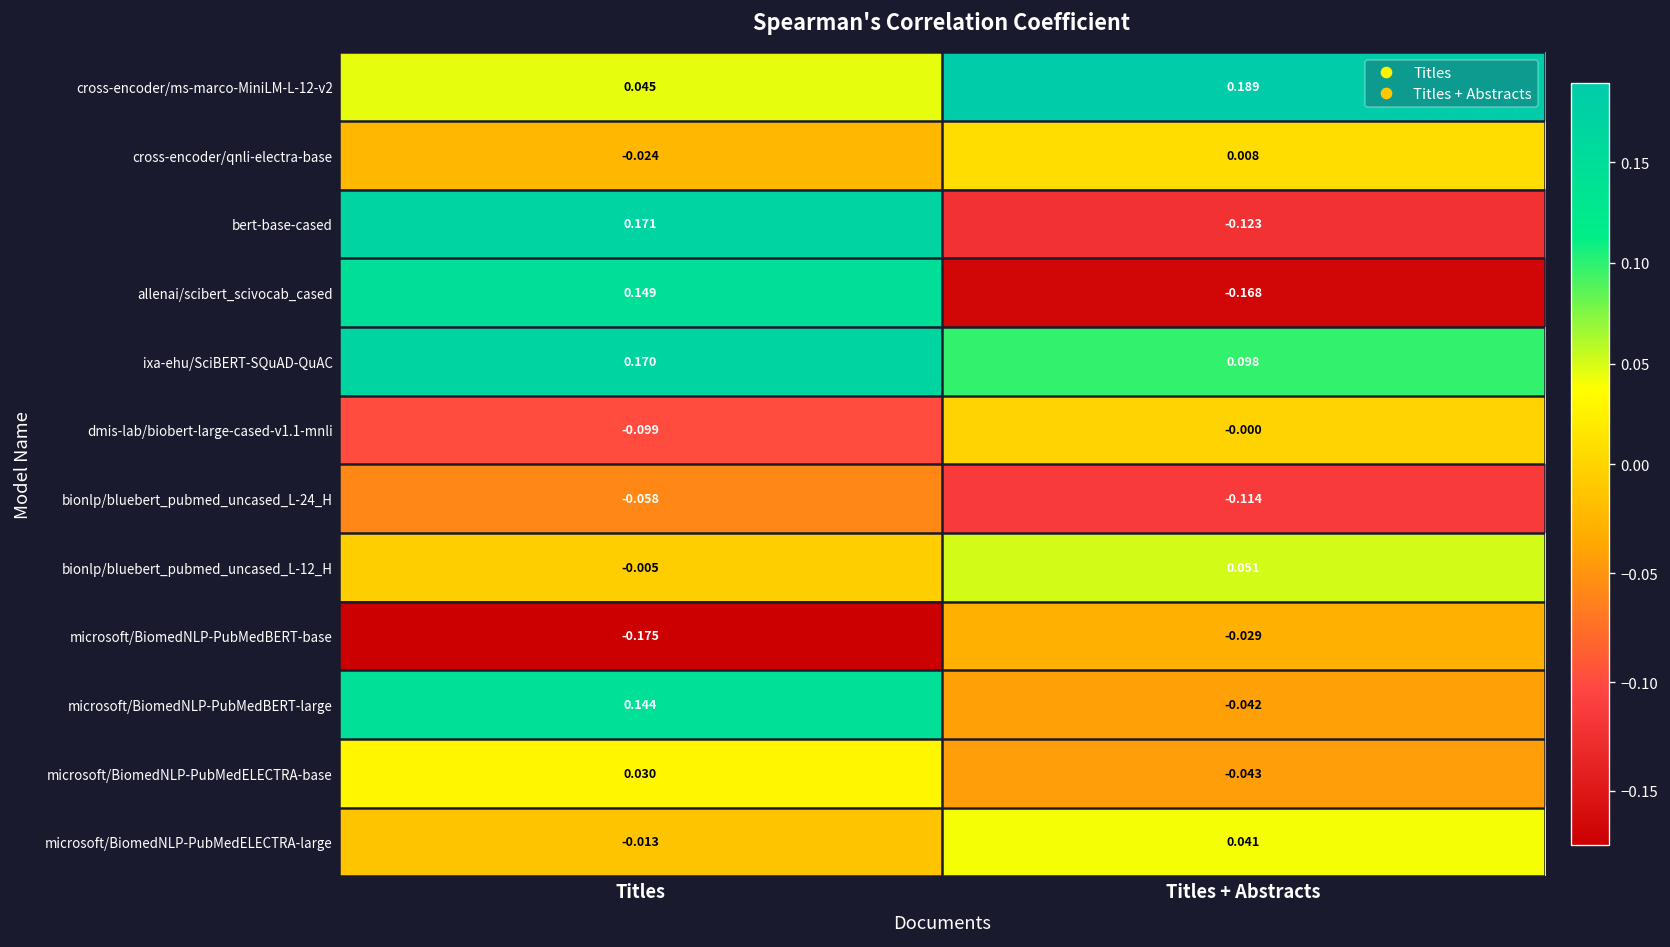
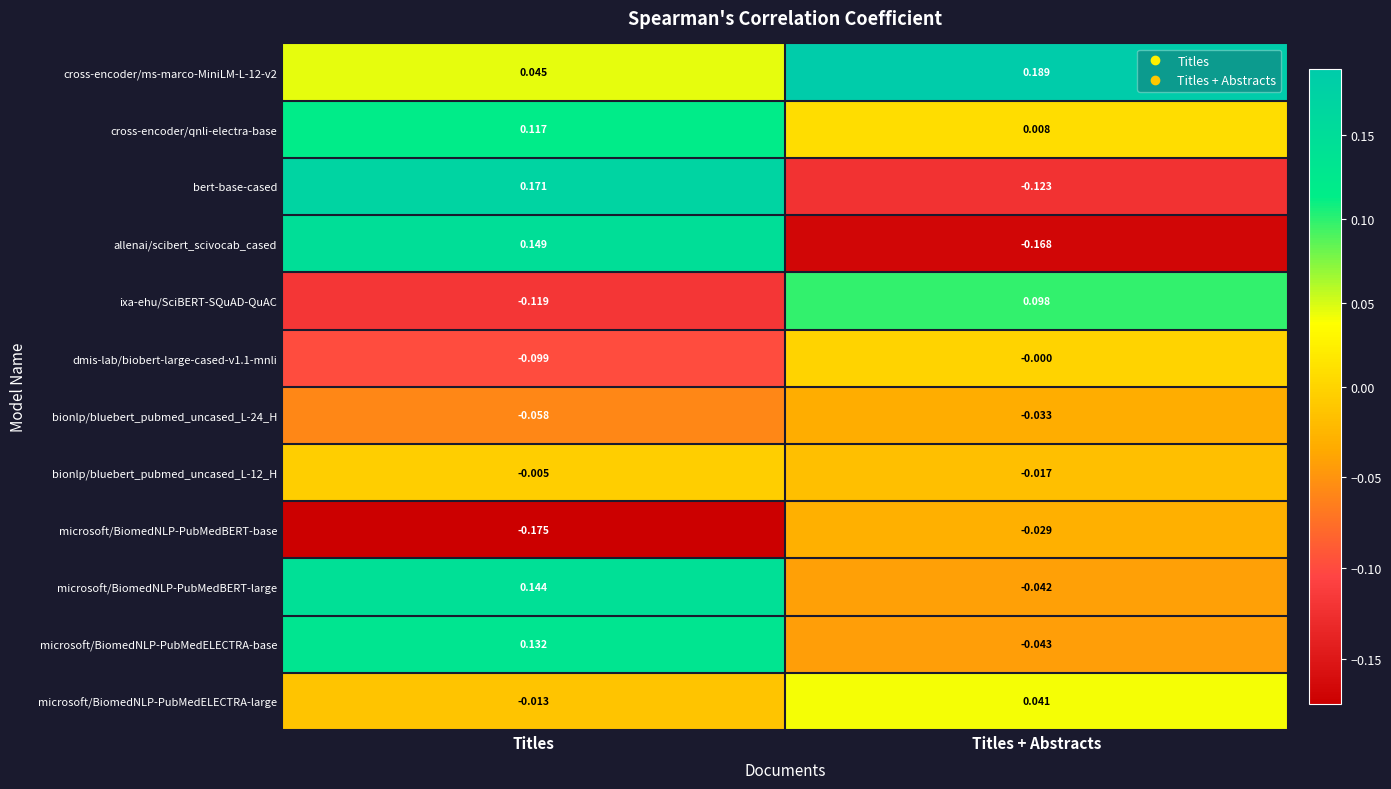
cross-encoder/qnli-electra-base, Titles: -0.024 -> 0.117
ixa-ehu/SciBERT-SQuAD-QuAC, Titles: 0.170 -> -0.119
bionlp/bluebert_pubmed_uncased_L-24_H, Titles + Abstracts: -0.114 -> -0.033
bionlp/bluebert_pubmed_uncased_L-12_H, Titles + Abstracts: 0.051 -> -0.017
microsoft/BiomedNLP-PubMedELECTRA-base, Titles: 0.030 -> 0.132
